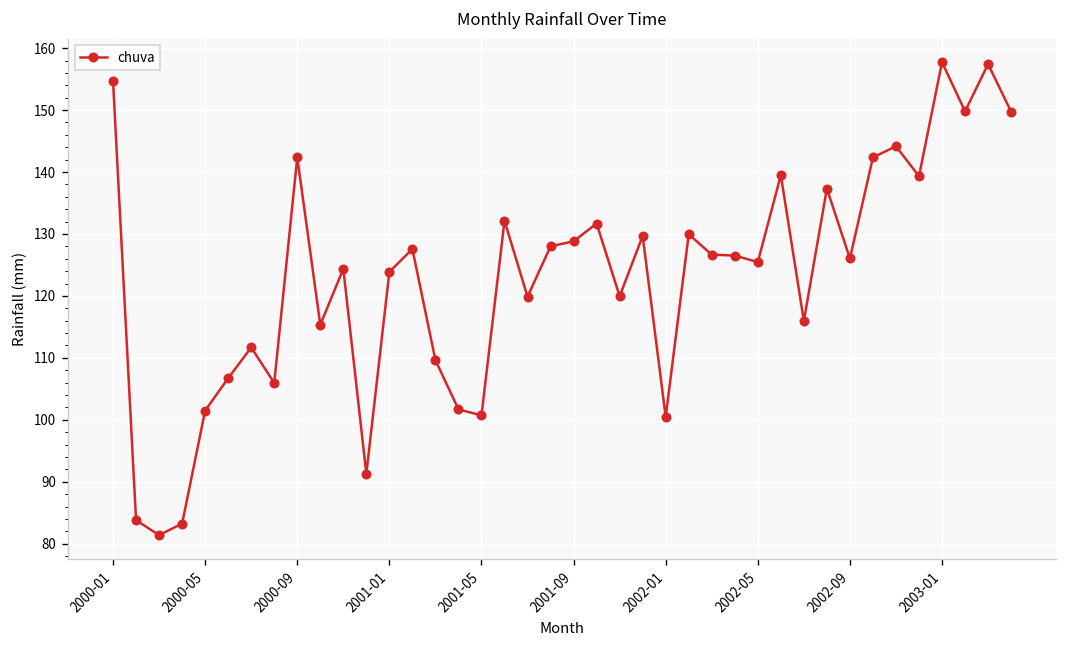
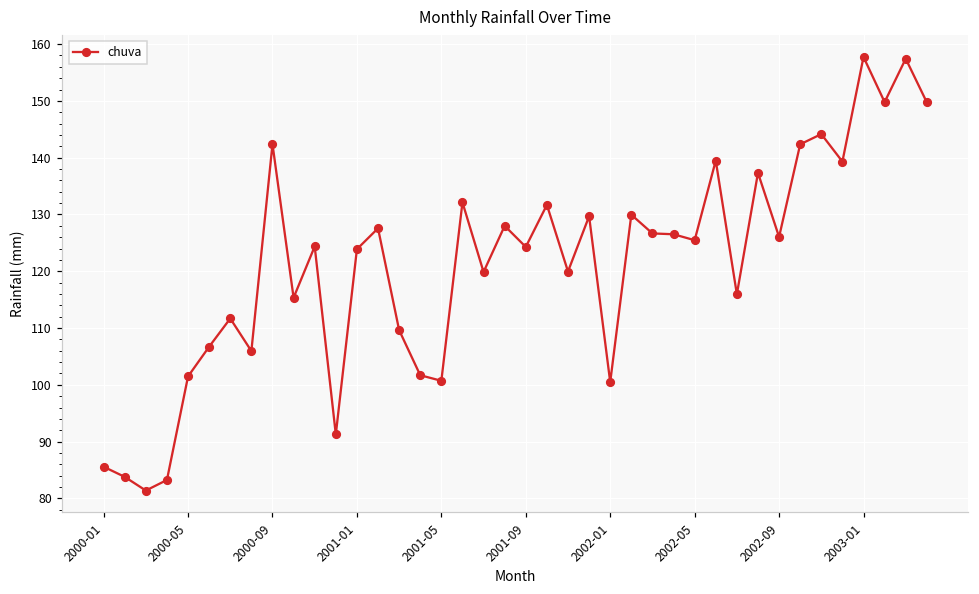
2000-01: 155 -> 86
2001-09: 129 -> 124
